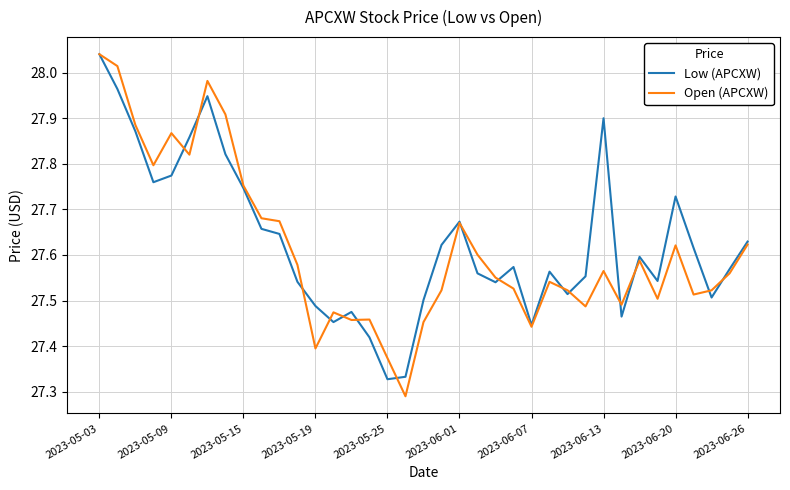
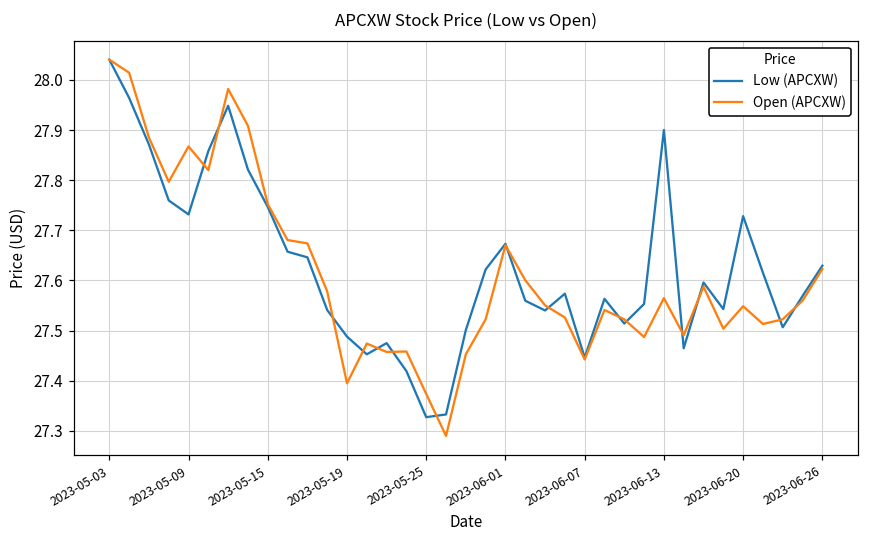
Low (APCXW), 2023-05-09: 27.77 -> 27.73
Open (APCXW), 2023-06-20: 27.62 -> 27.55
